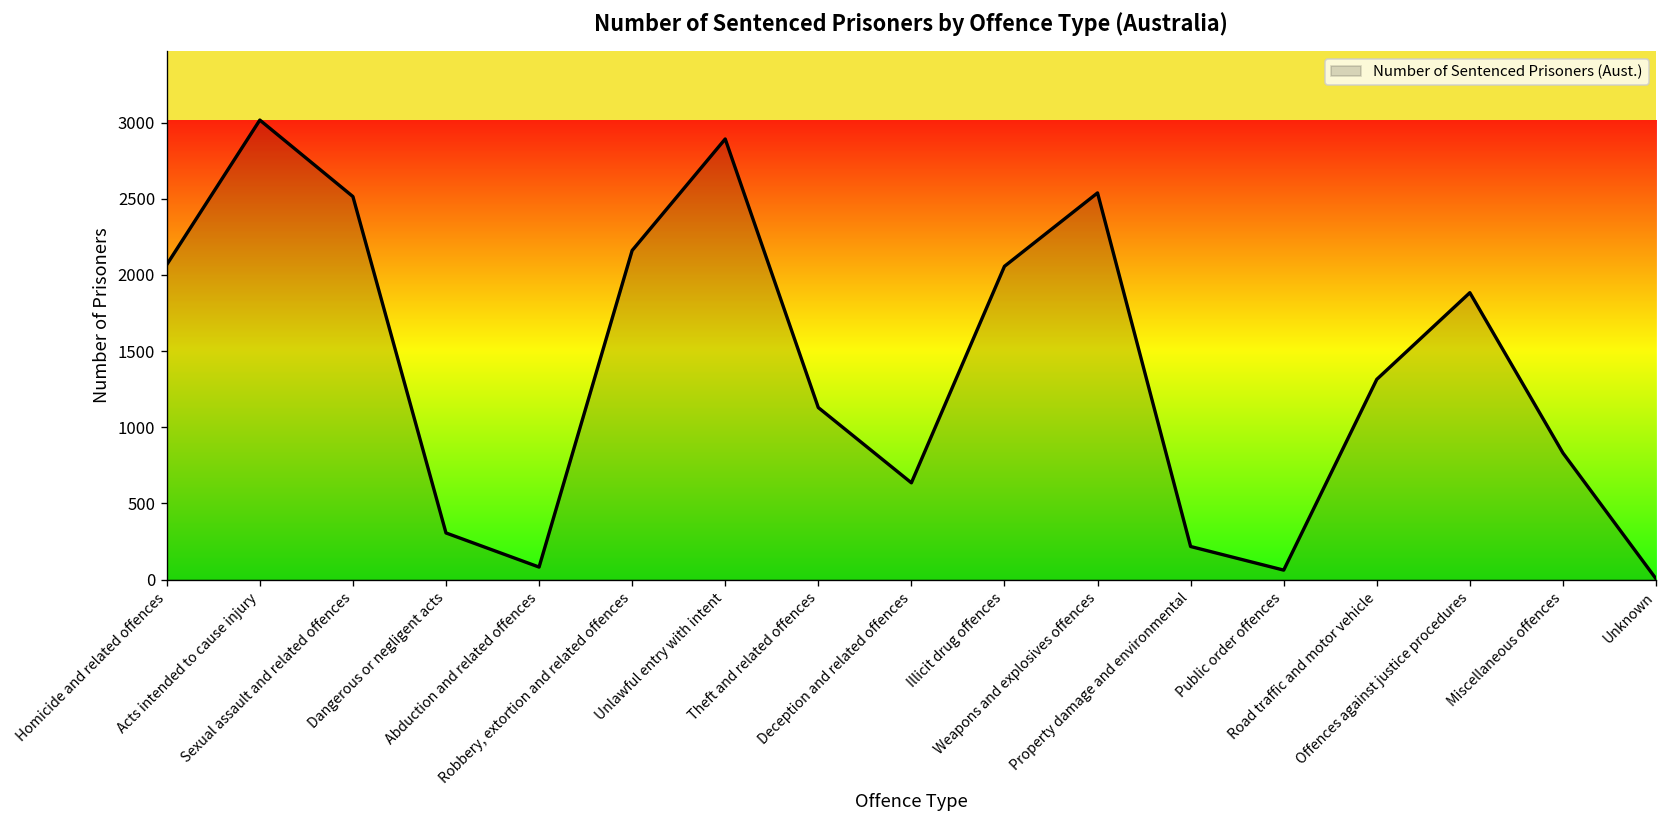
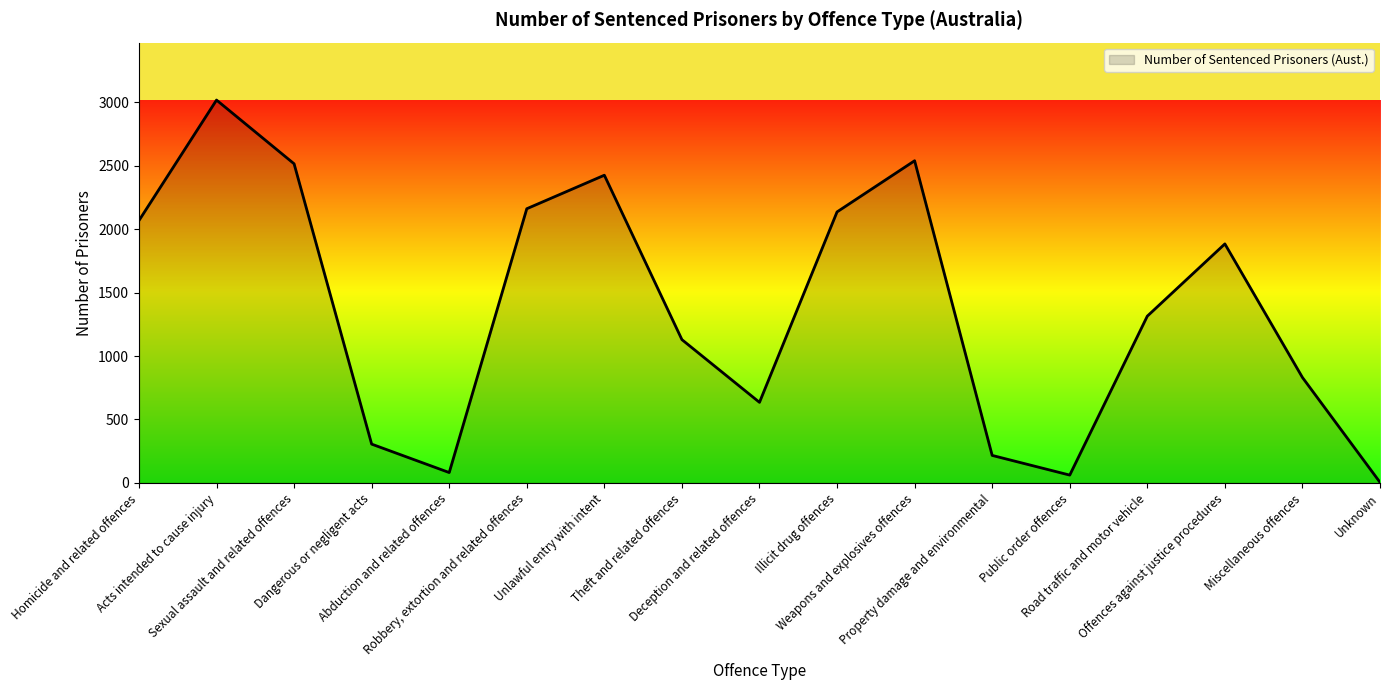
Unlawful entry with intent: 2890 -> 2420
Illicit drug offences: 2060 -> 2140
